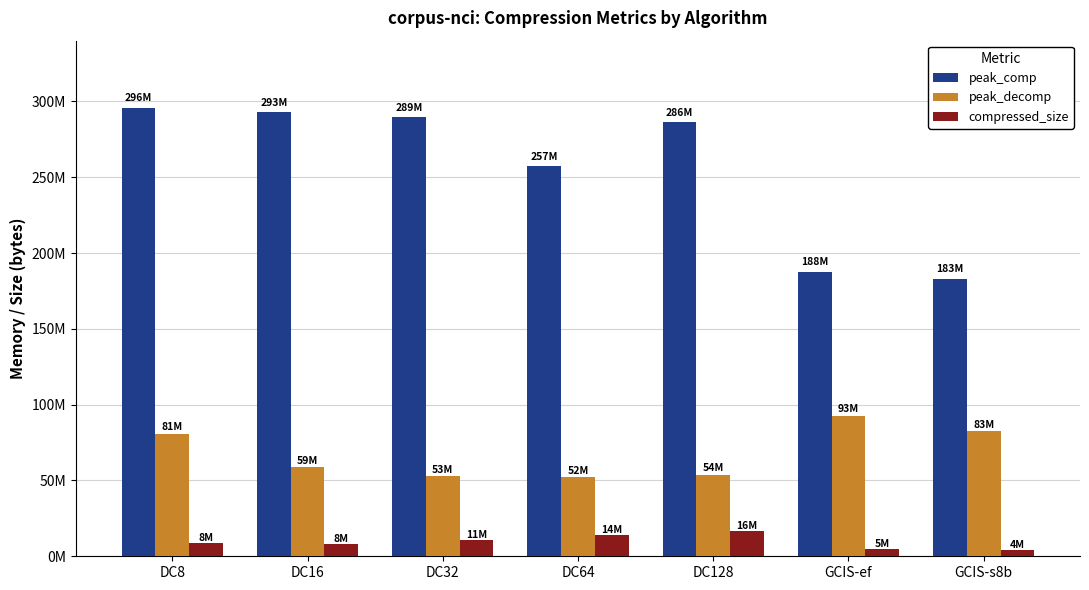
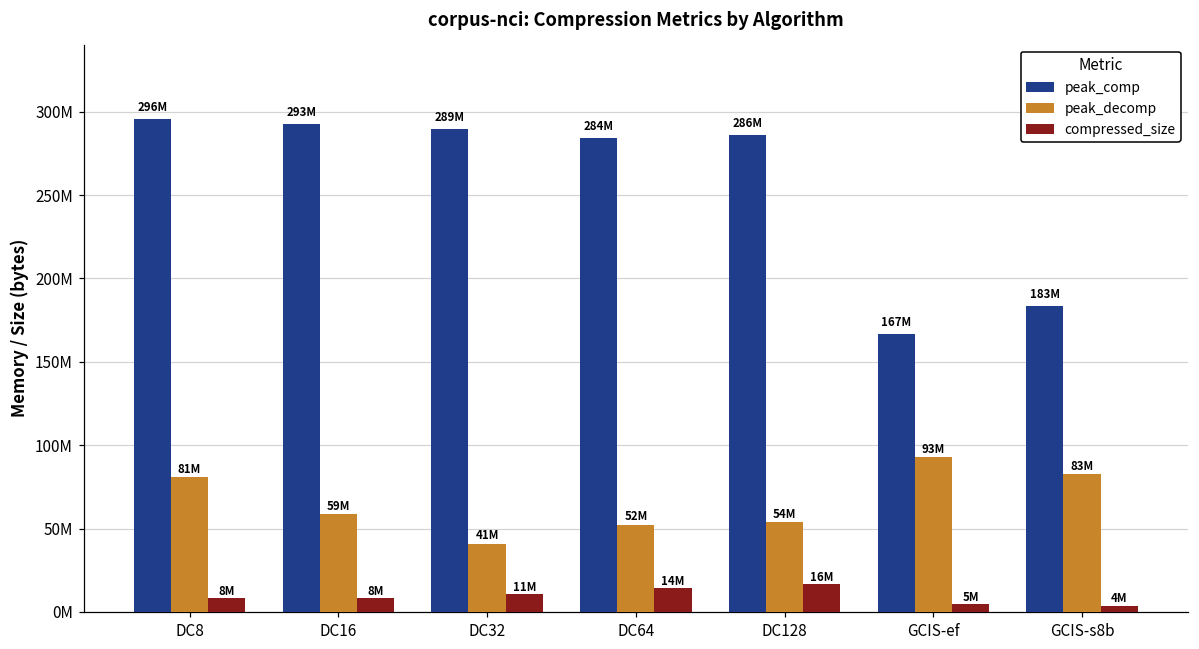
peak_decomp, DC32: 53M -> 41M
peak_comp, DC64: 257M -> 284M
peak_comp, GCIS-ef: 188M -> 167M
